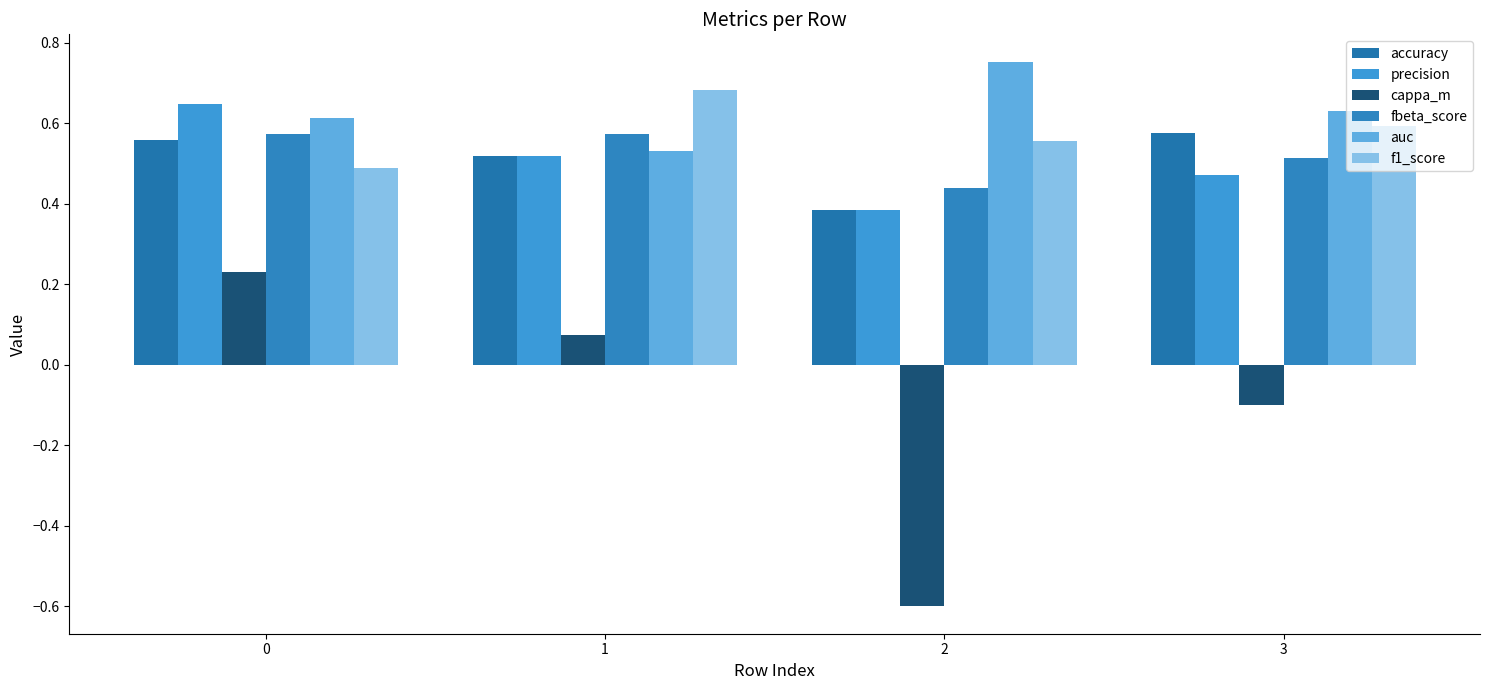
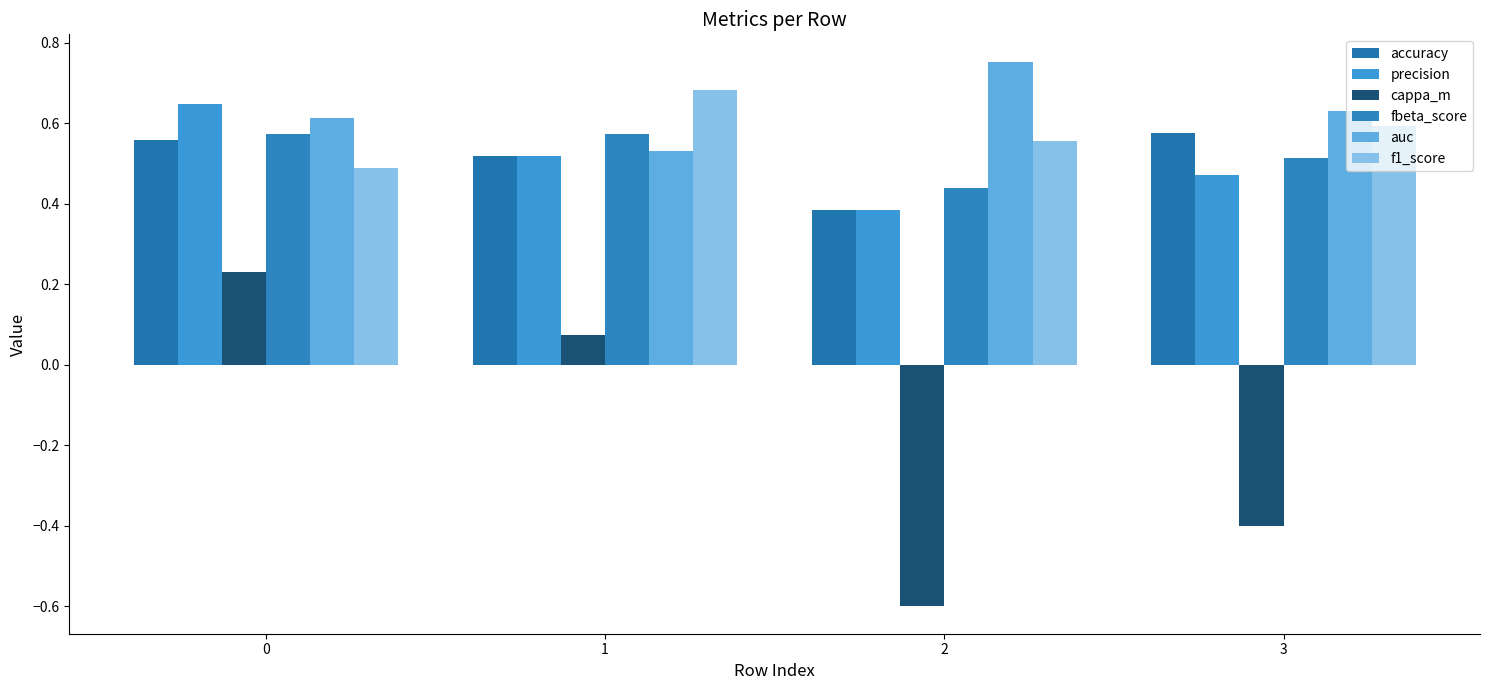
cappa_m, 3: -0.1 -> -0.4
